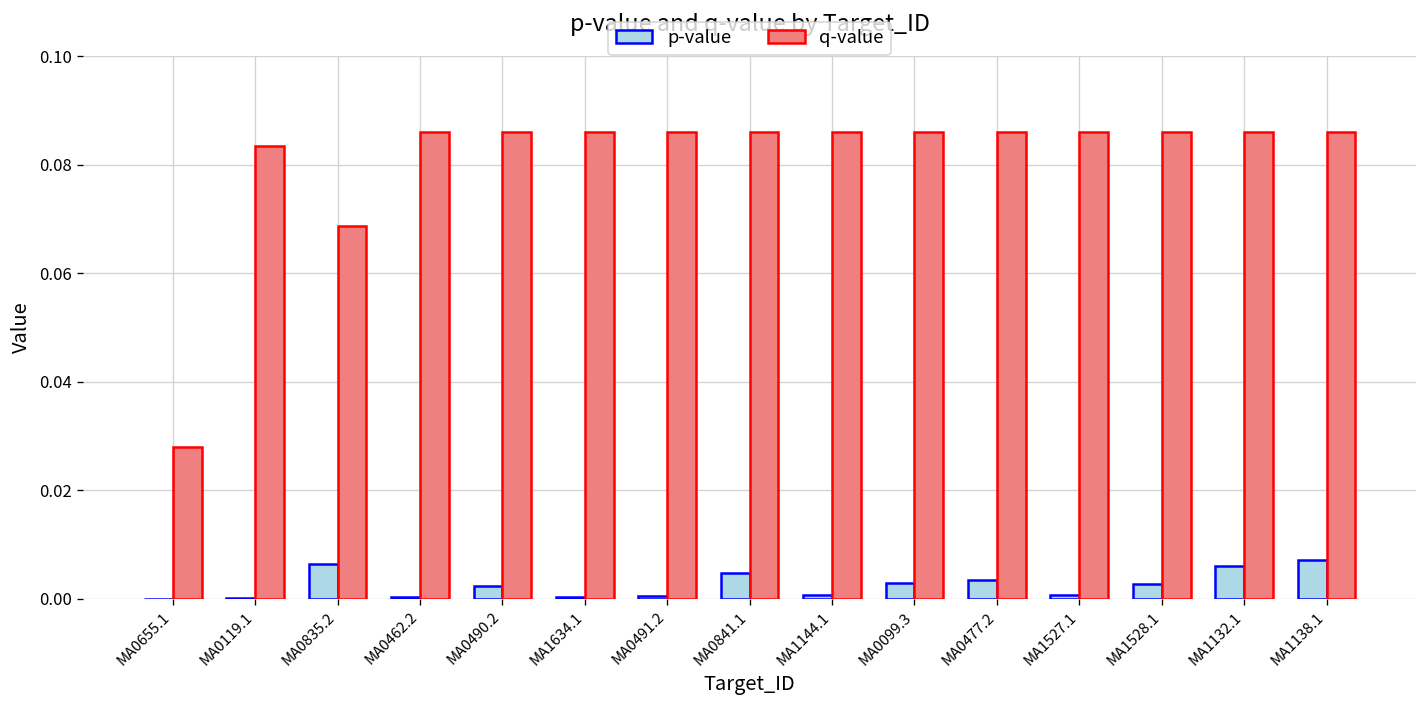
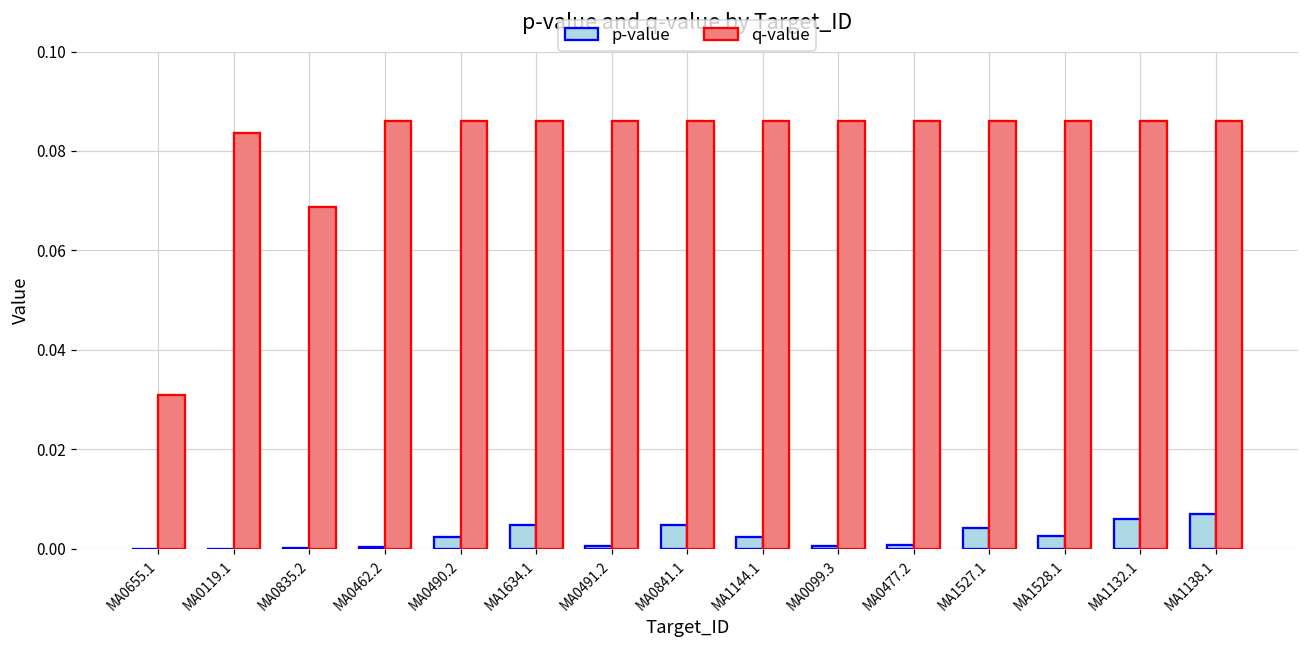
q-value, MA0655.1: 0.028 -> 0.031
p-value, MA0835.2: 0.006 -> 0.000
p-value, MA1634.1: 0.000 -> 0.005
p-value, MA1144.1: 0.001 -> 0.002
p-value, MA0099.3: 0.003 -> 0.001
p-value, MA0477.2: 0.003 -> 0.001
p-value, MA1527.1: 0.001 -> 0.004
